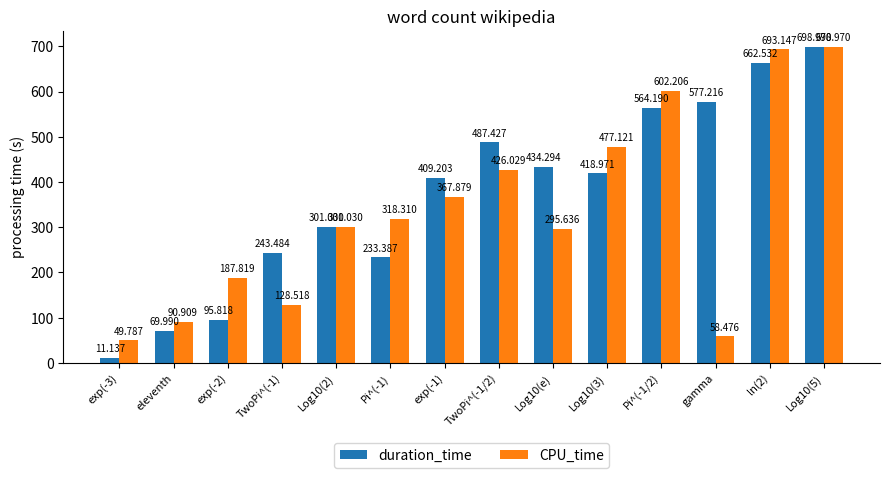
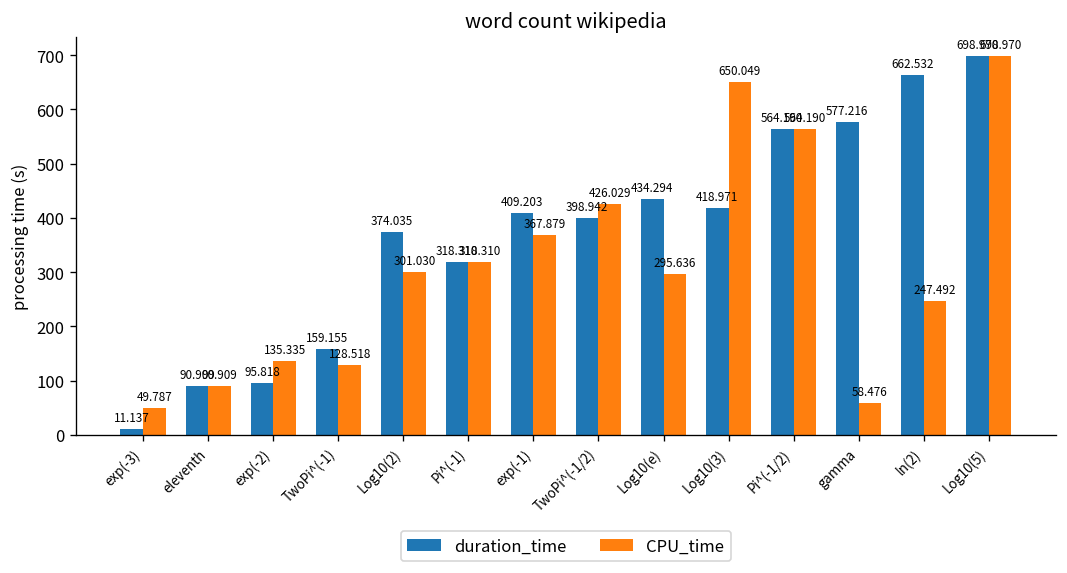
duration_time, eleventh: 69.990 -> 90.909
CPU_time, exp(-2): 187.819 -> 135.335
duration_time, TwoPi^(-1): 243.484 -> 159.155
duration_time, Log10(2): 301.030 -> 374.035
duration_time, Pi^(-1): 233.387 -> 318.310
duration_time, TwoPi^(-1/2): 487.427 -> 398.942
CPU_time, Log10(3): 477.121 -> 650.049
CPU_time, Pi^(-1/2): 602.206 -> 564.190
CPU_time, ln(2): 693.147 -> 247.492
